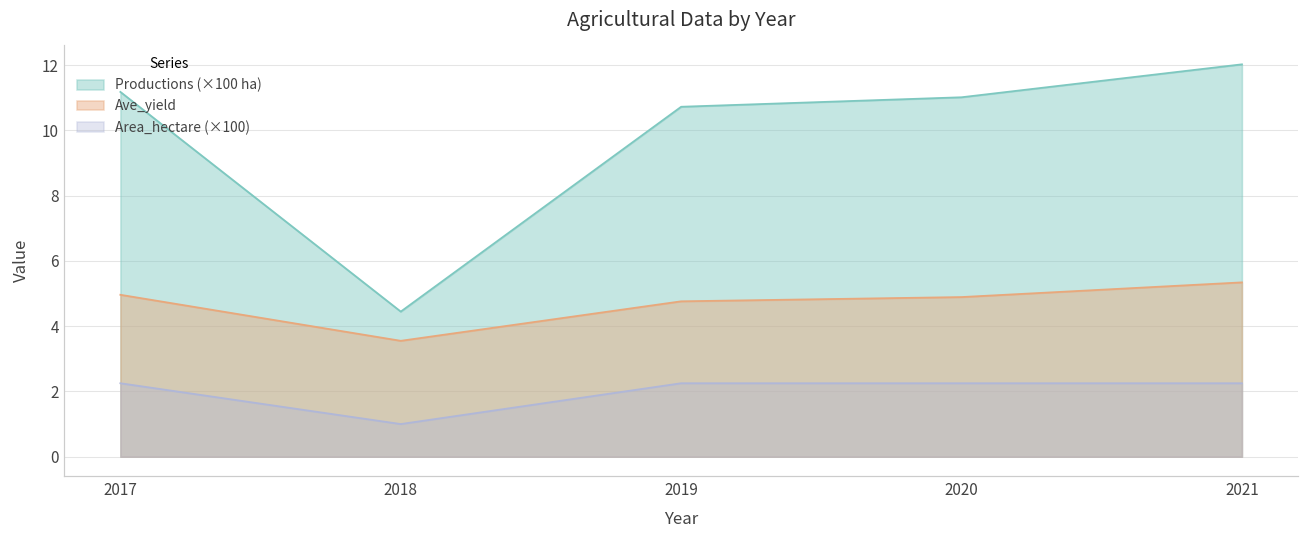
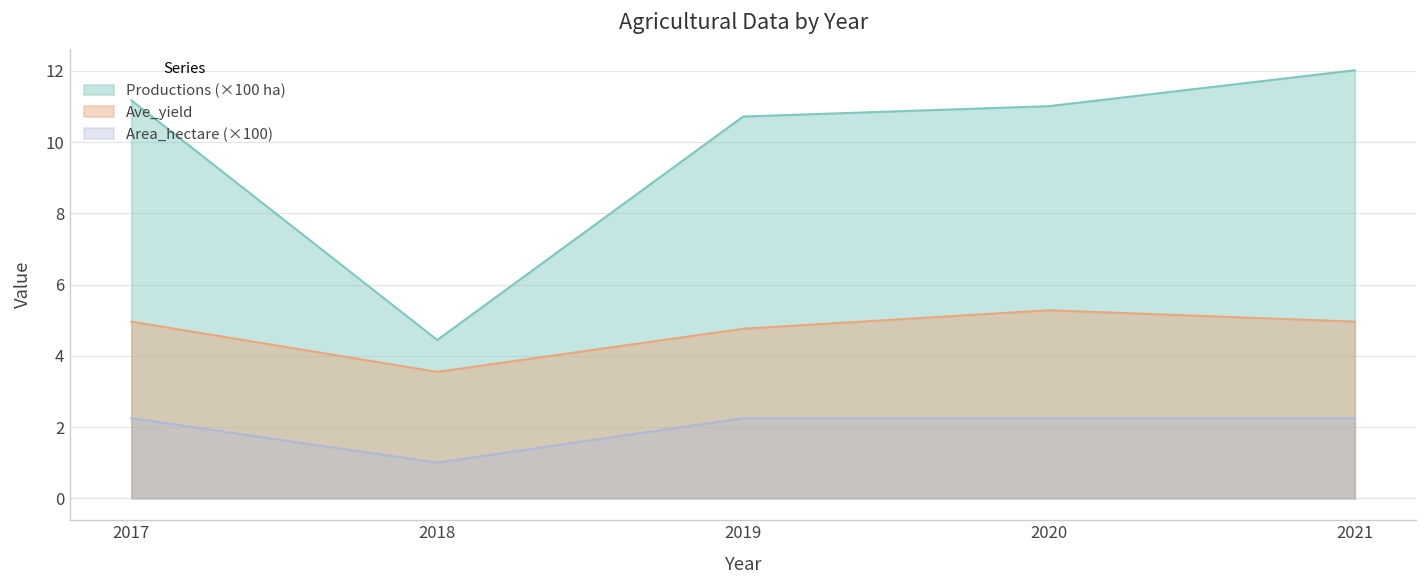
Ave_yield, 2020: 4.9 -> 5.3
Ave_yield, 2021: 5.3 -> 5.0
